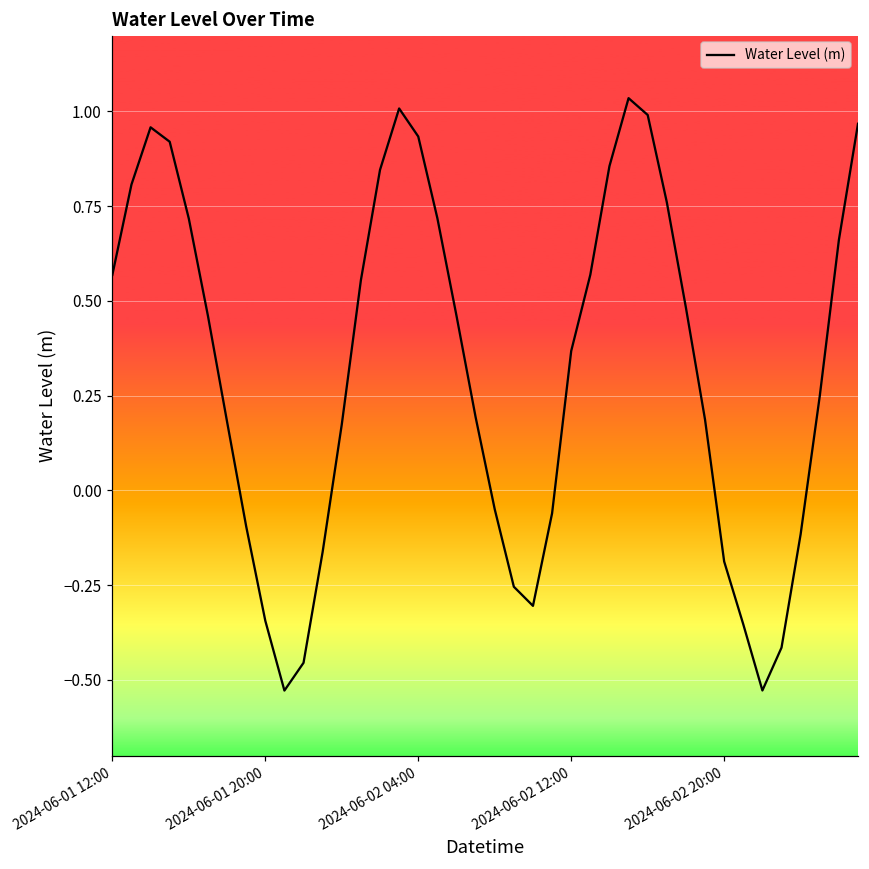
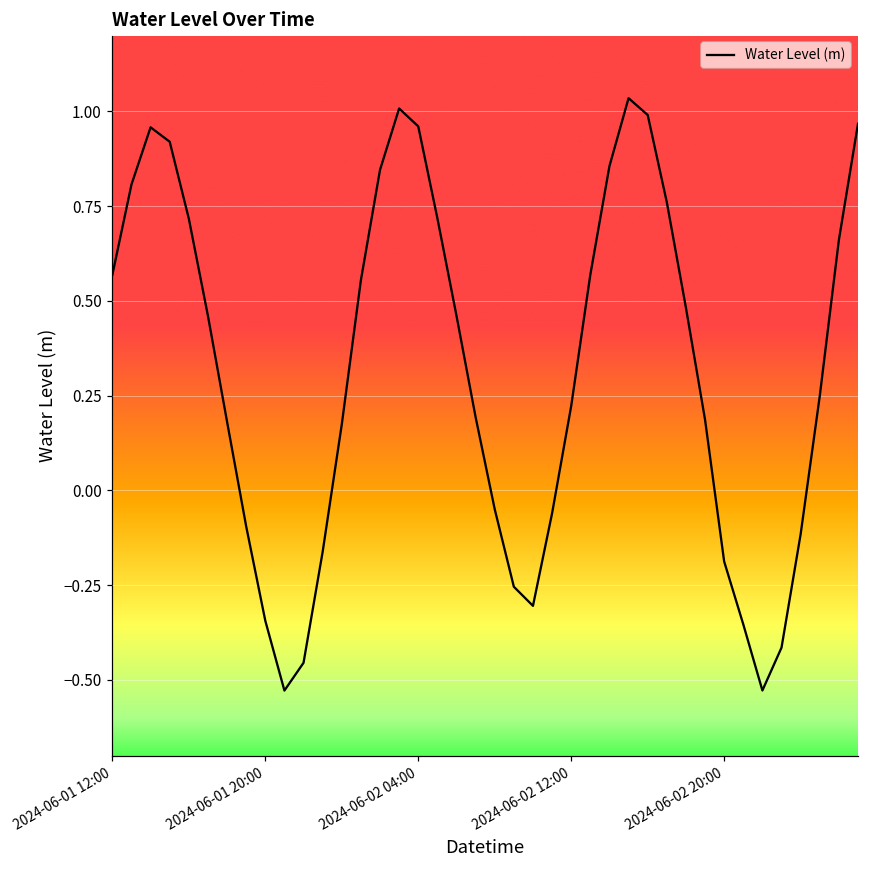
2024-06-02 04:00: 0.93 -> 0.96
2024-06-02 12:00: 0.37 -> 0.22
